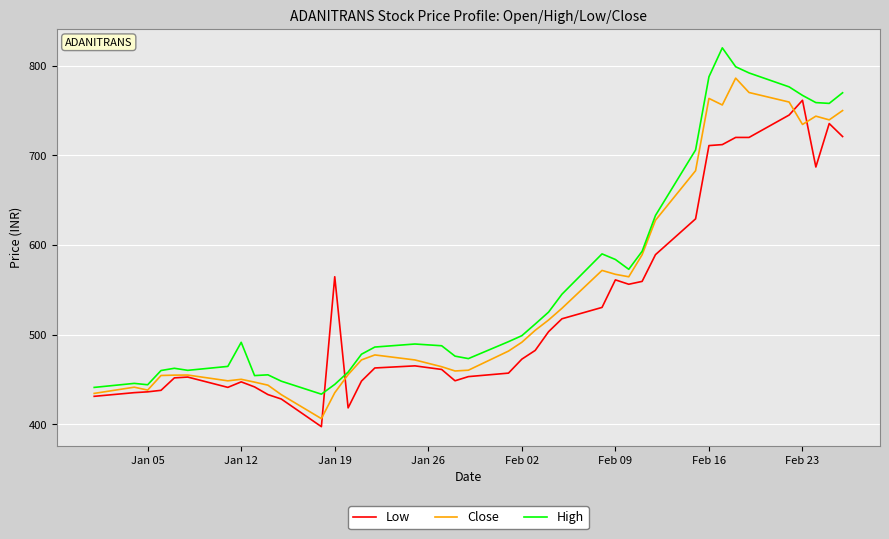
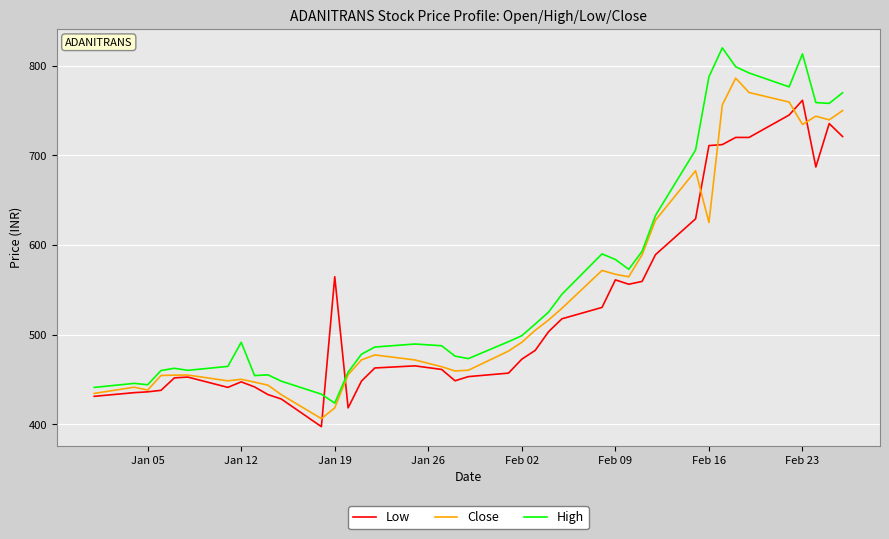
Close, Jan 19: 440 -> 420
High, Jan 19: 440 -> 420
Close, Feb 16: 760 -> 630
High, Feb 23: 770 -> 810
